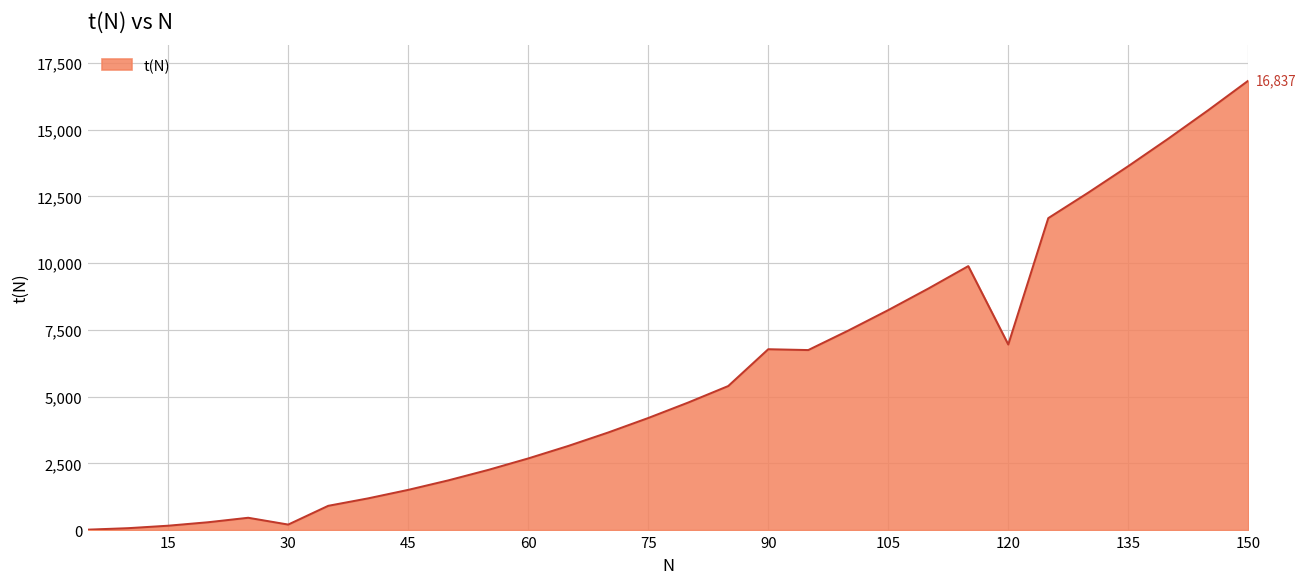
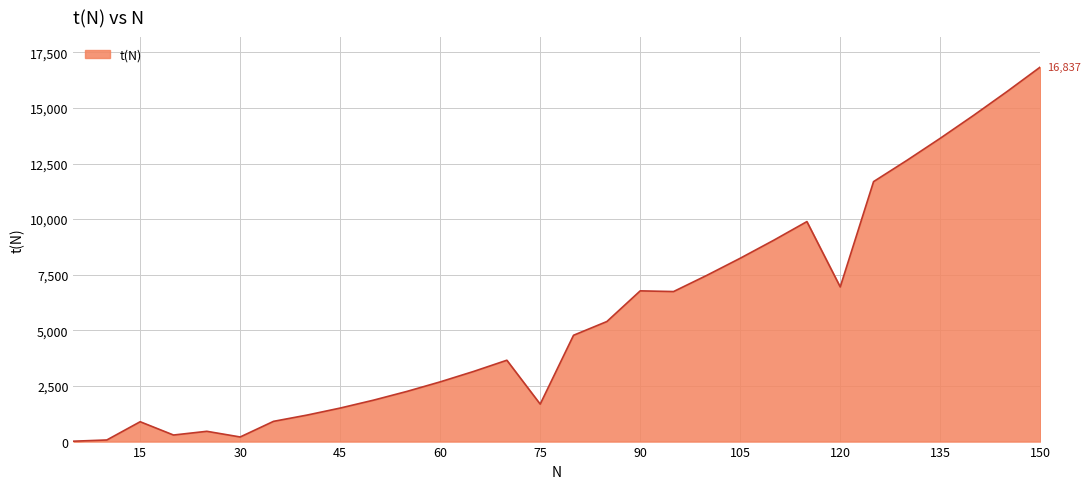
15: 200 -> 900
75: 4,200 -> 1,700
